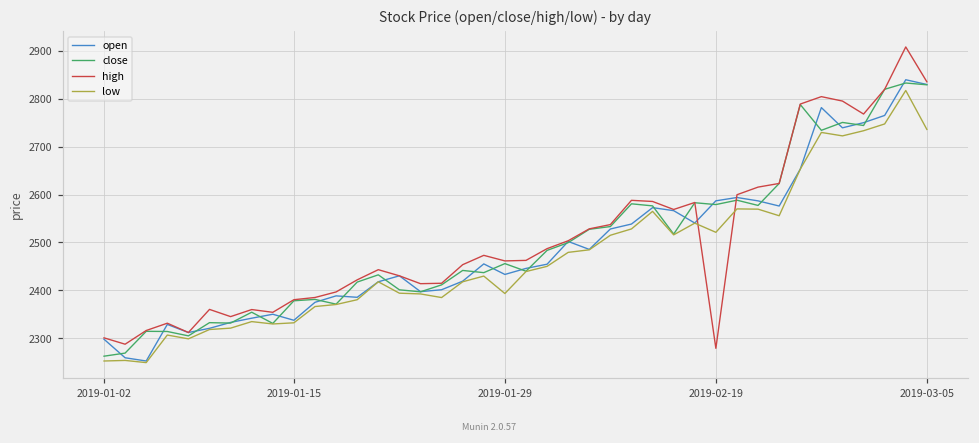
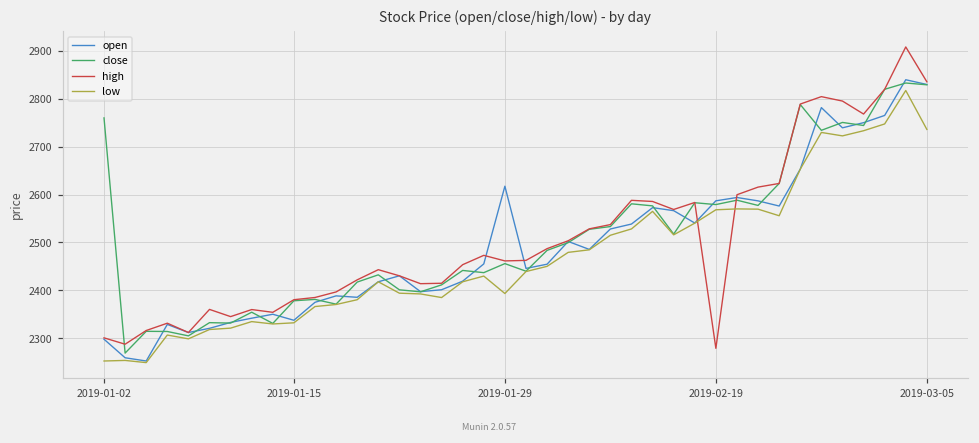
close, 2019-01-02: 2260 -> 2760
open, 2019-01-29: 2430 -> 2620
low, 2019-02-19: 2520 -> 2570
